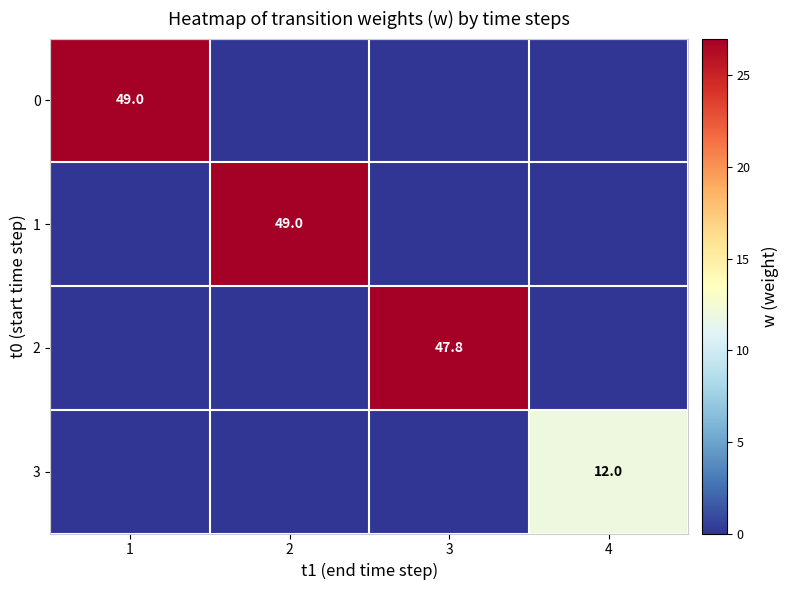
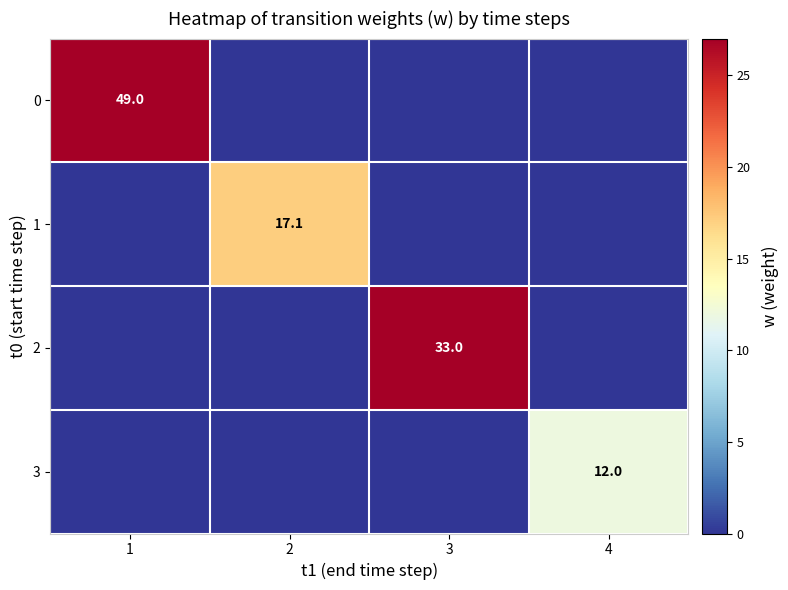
1, 2: 49.0 -> 17.1
2, 3: 47.8 -> 33.0
